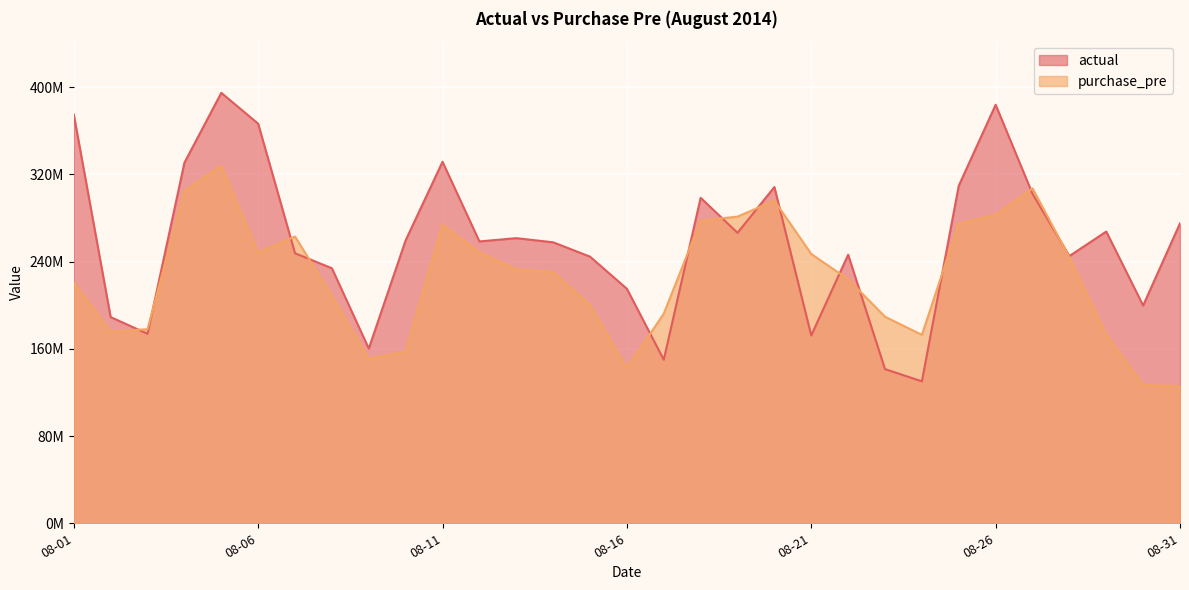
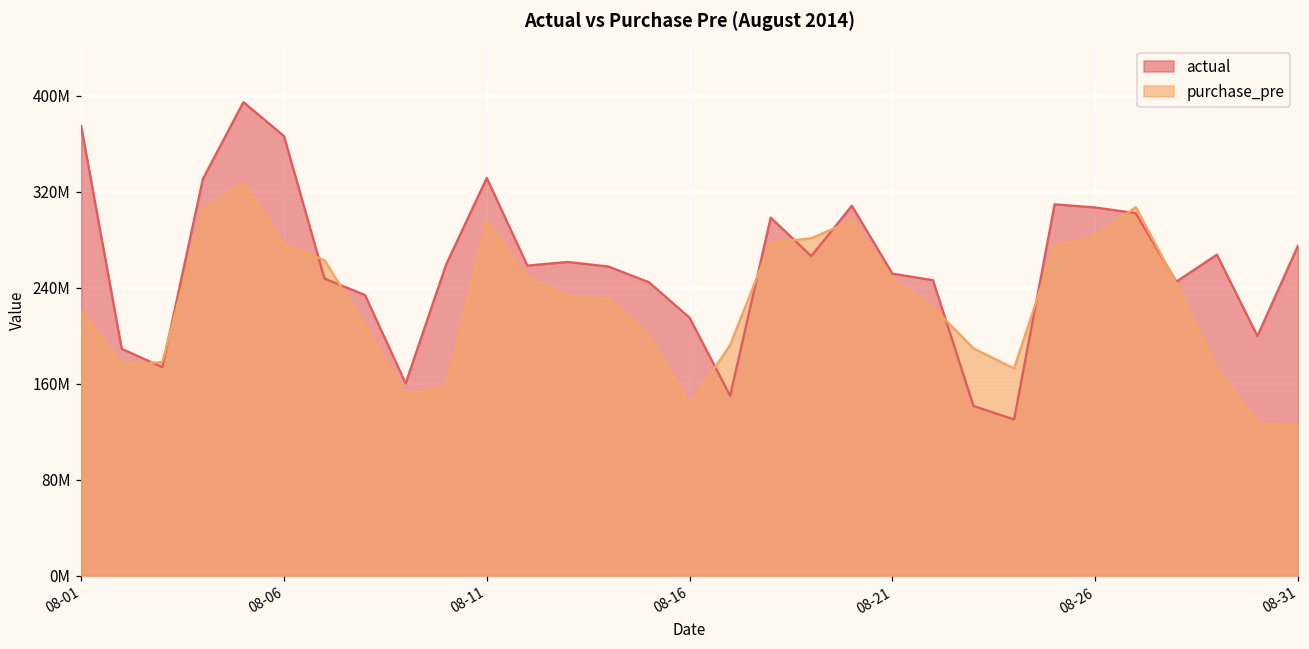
purchase_pre, 08-06: 248000000 -> 276000000
purchase_pre, 08-11: 274000000 -> 296000000
actual, 08-21: 172000000 -> 252000000
actual, 08-26: 384000000 -> 307000000
